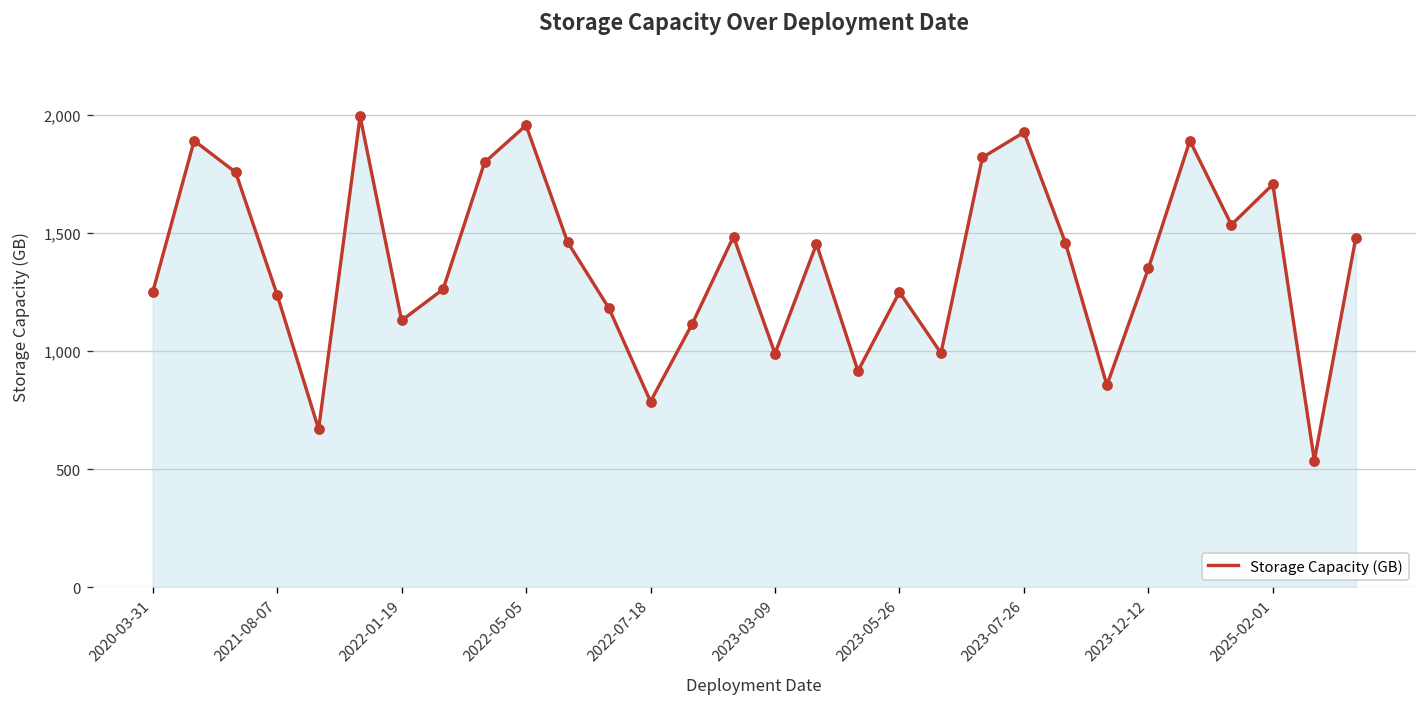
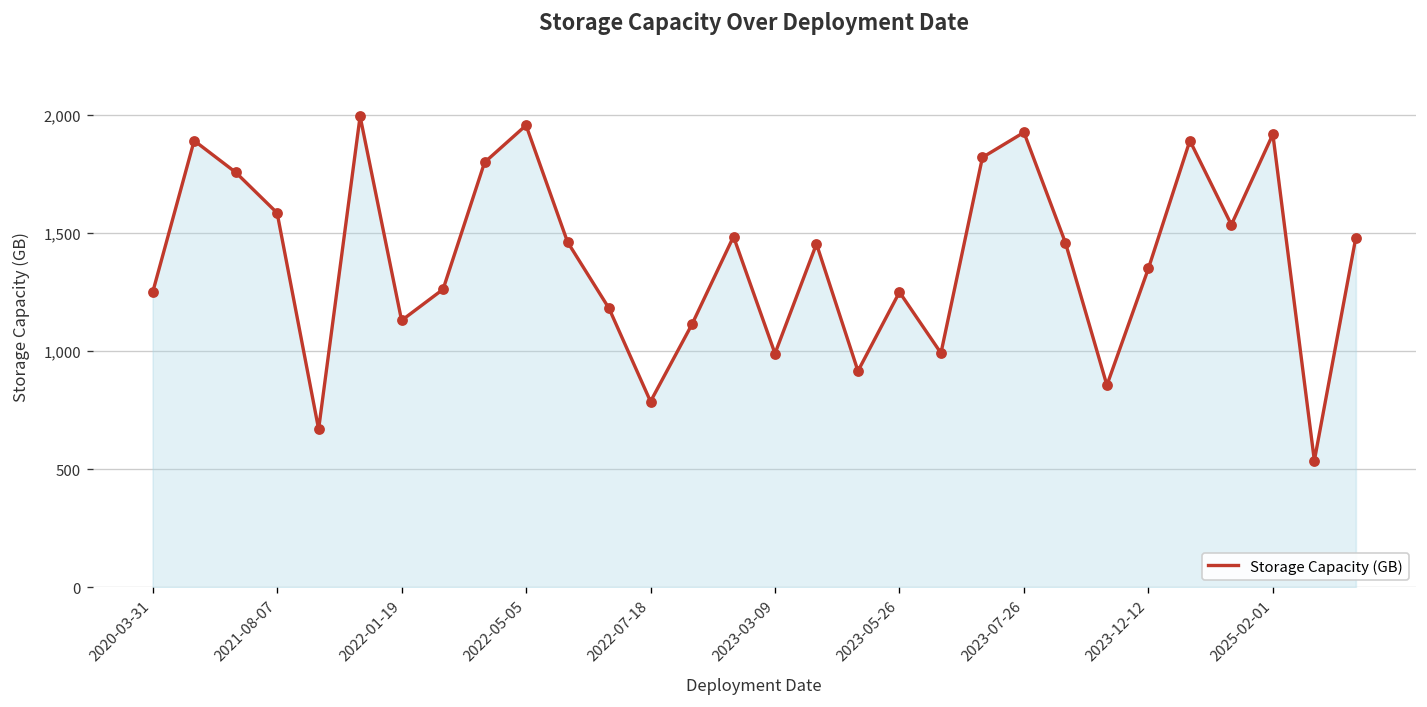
2021-08-07: 1,240 -> 1,580
2025-02-01: 1,710 -> 1,920
